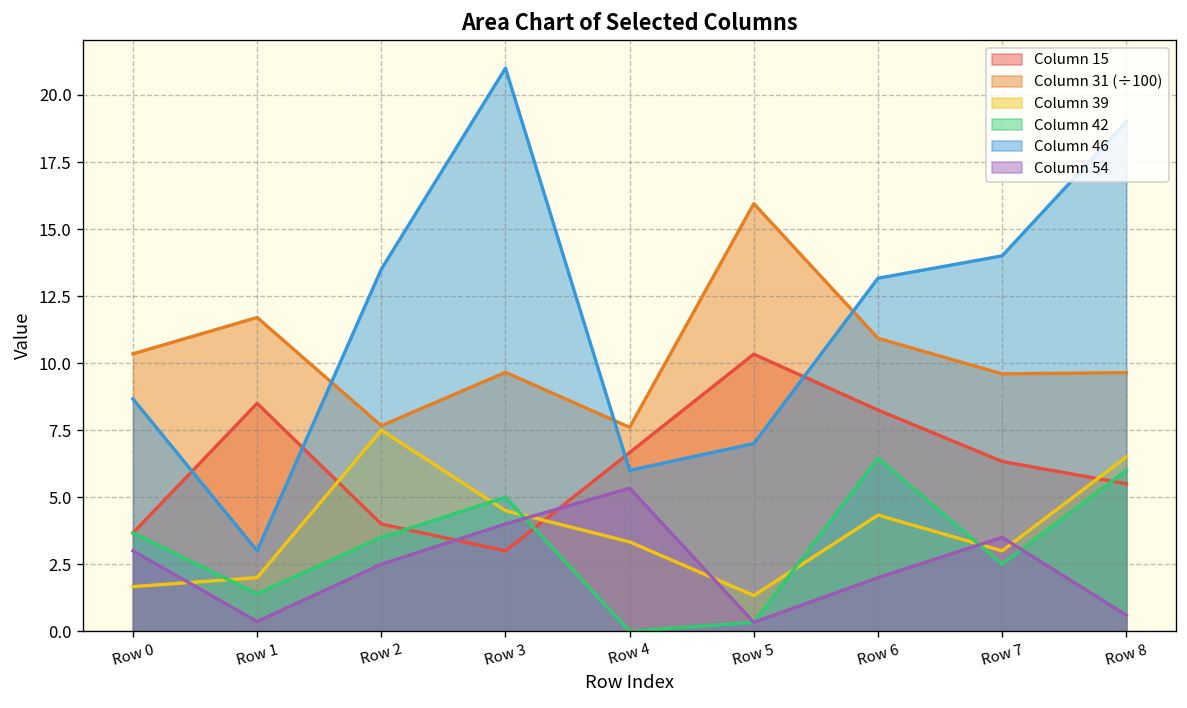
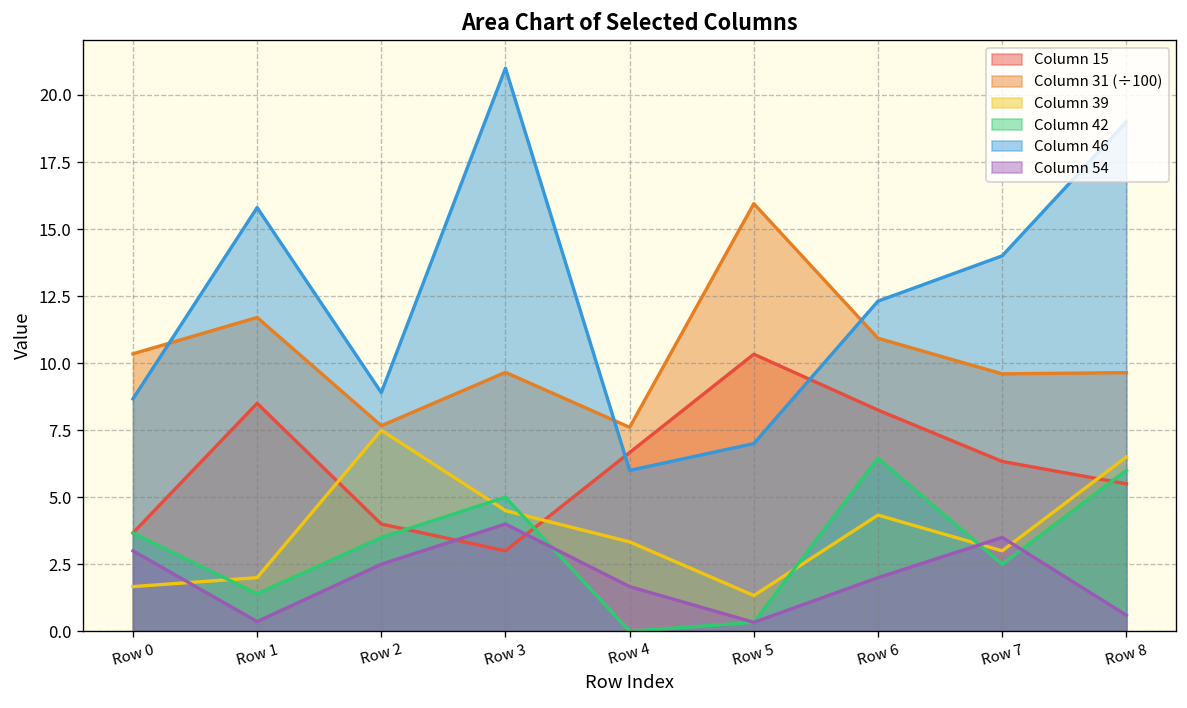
Column 46, Row 1: 3.0 -> 15.8
Column 46, Row 2: 13.5 -> 8.9
Column 54, Row 4: 5.3 -> 1.7
Column 46, Row 6: 13.2 -> 12.3
